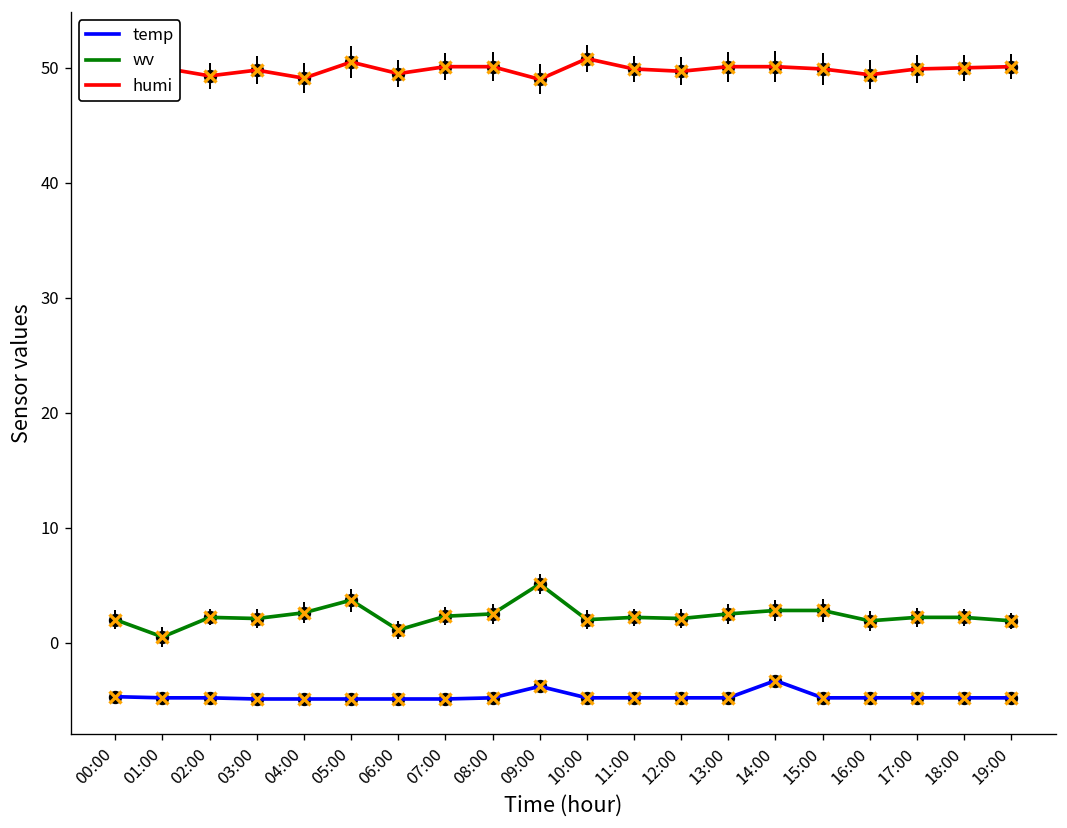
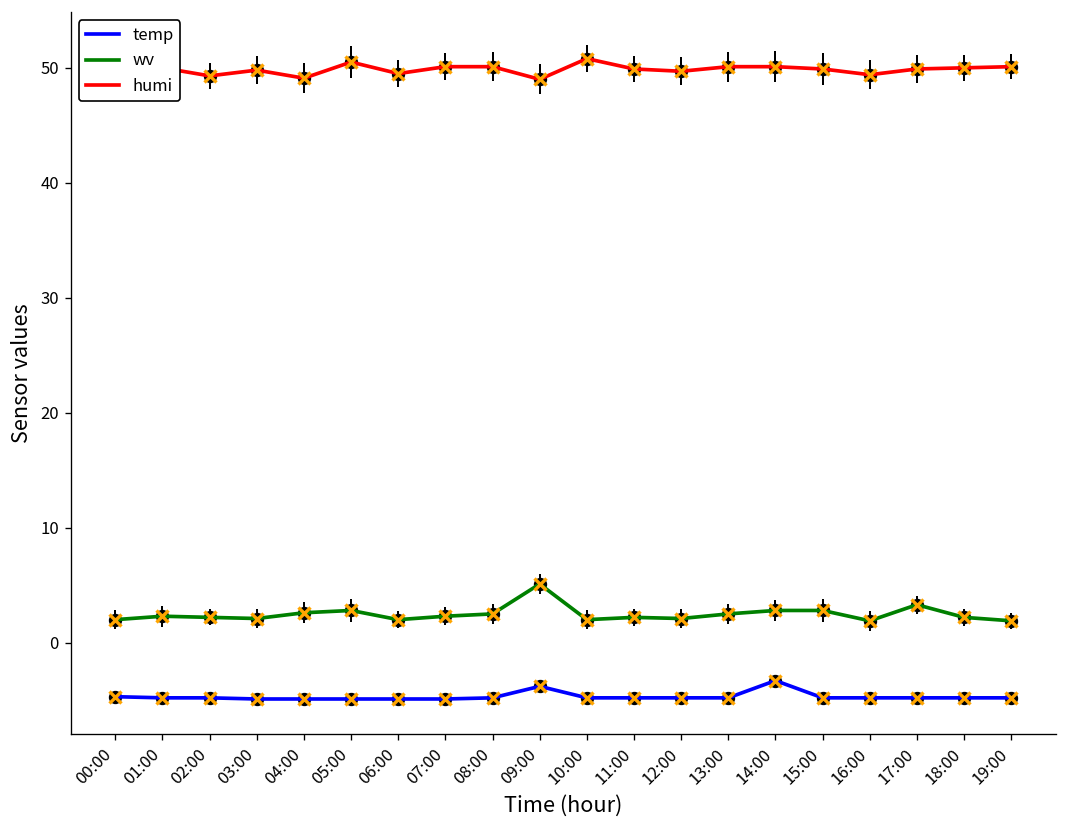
wv, 01:00: 1 -> 2
wv, 05:00: 4 -> 3
wv, 06:00: 1 -> 2
wv, 17:00: 2 -> 3
